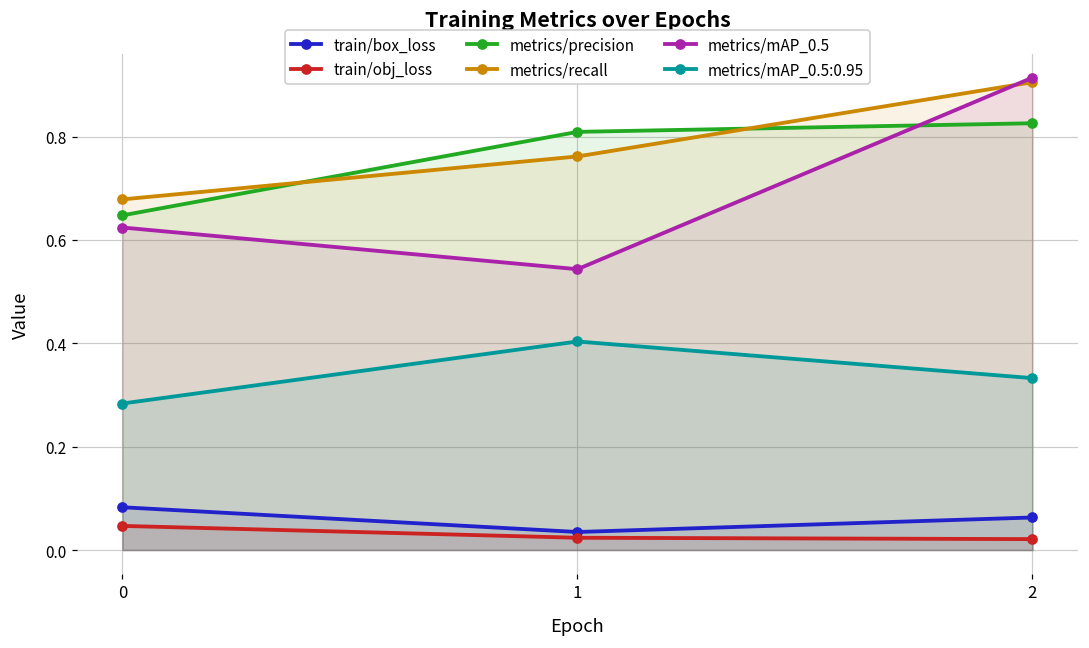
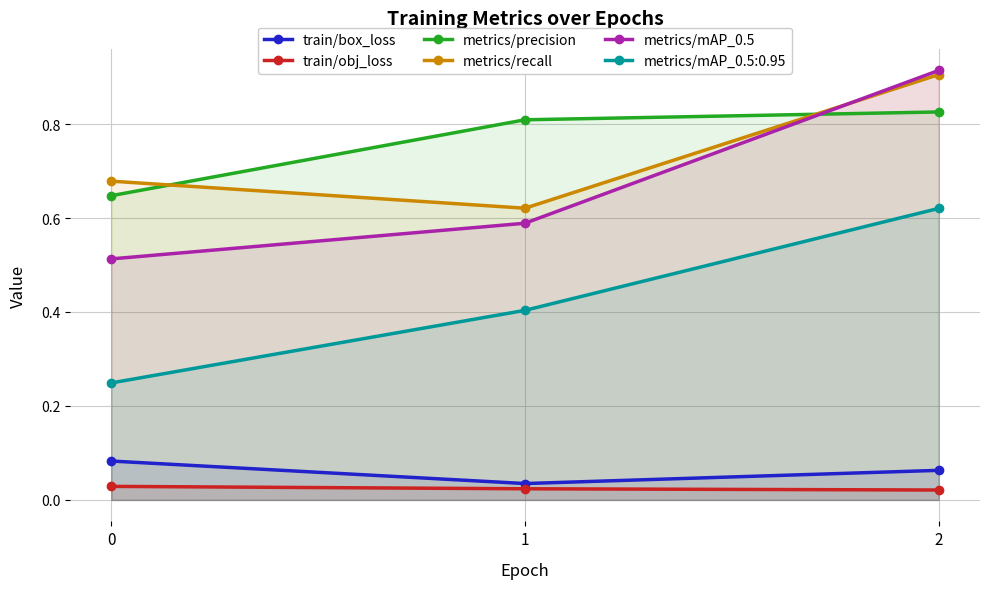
train/obj_loss, 0: 0.05 -> 0.03
metrics/mAP_0.5, 0: 0.62 -> 0.51
metrics/mAP_0.5:0.95, 0: 0.28 -> 0.25
metrics/recall, 1: 0.76 -> 0.62
metrics/mAP_0.5, 1: 0.54 -> 0.59
metrics/mAP_0.5:0.95, 2: 0.33 -> 0.62
